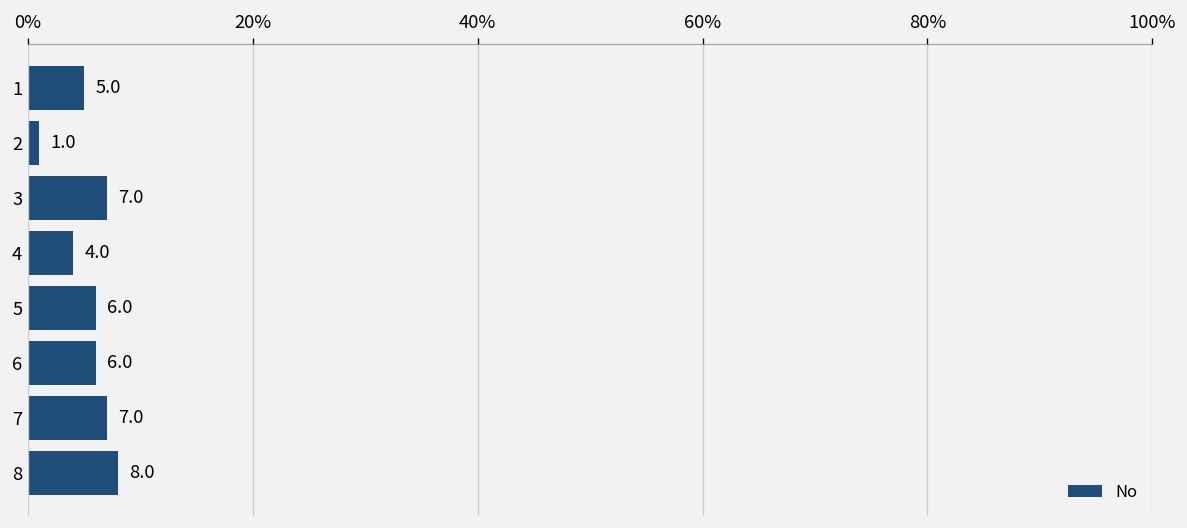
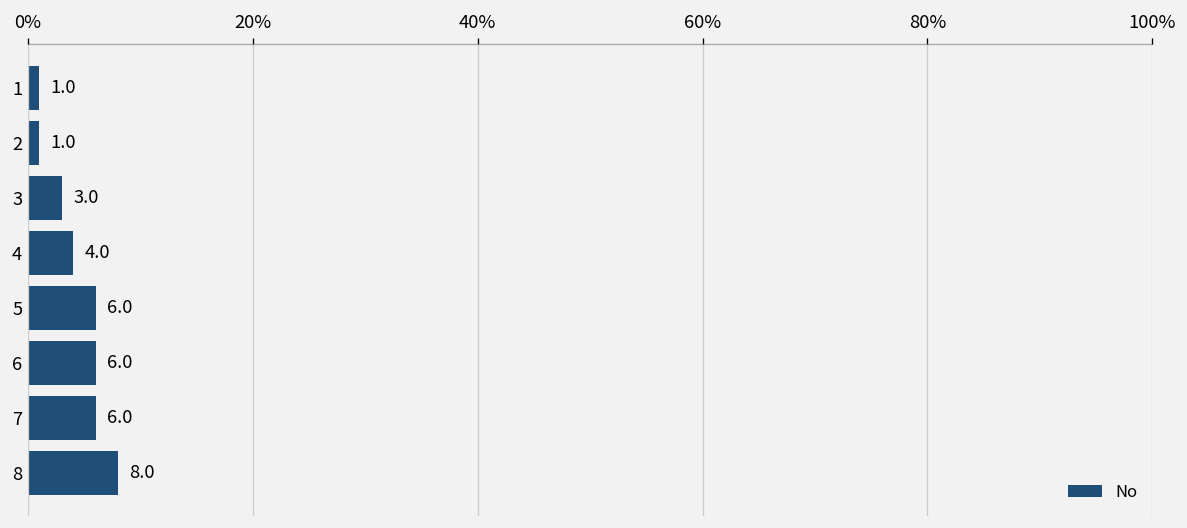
1: 5.0 -> 1.0
3: 7.0 -> 3.0
7: 7.0 -> 6.0
